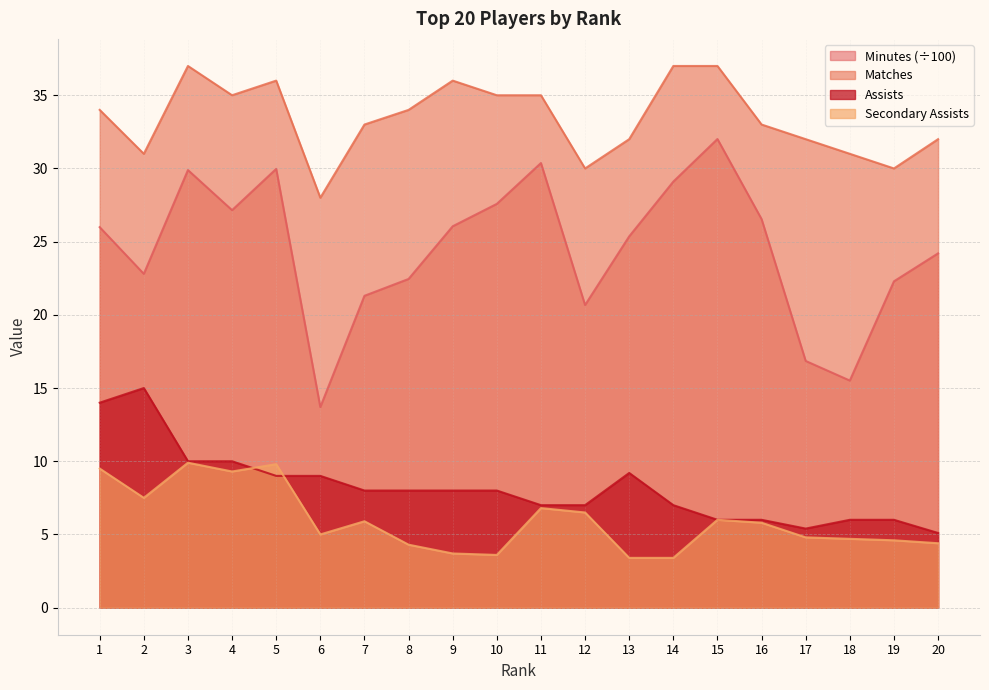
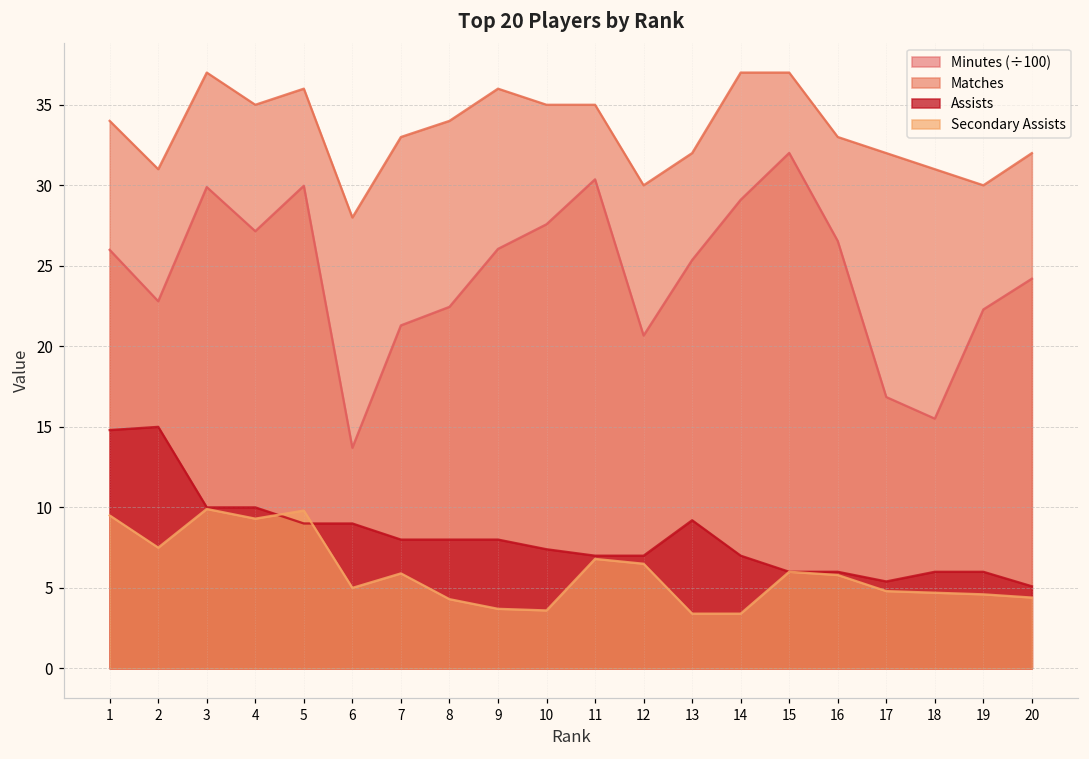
Assists, 1: 14.0 -> 14.8
Assists, 10: 8.0 -> 7.4
